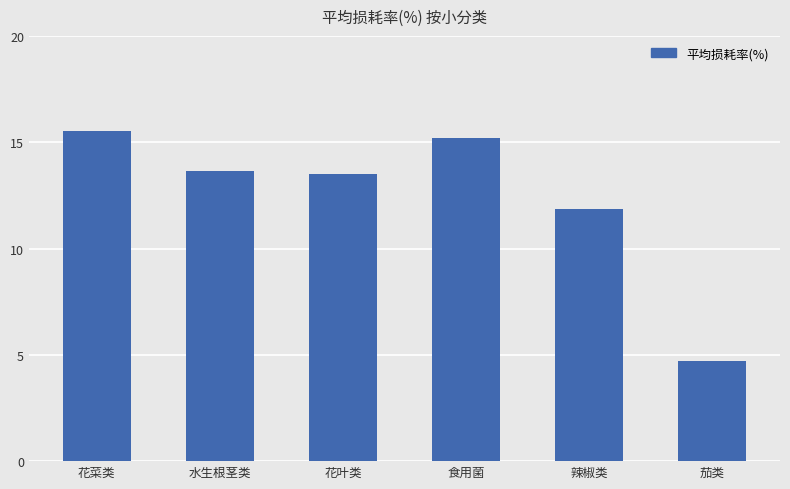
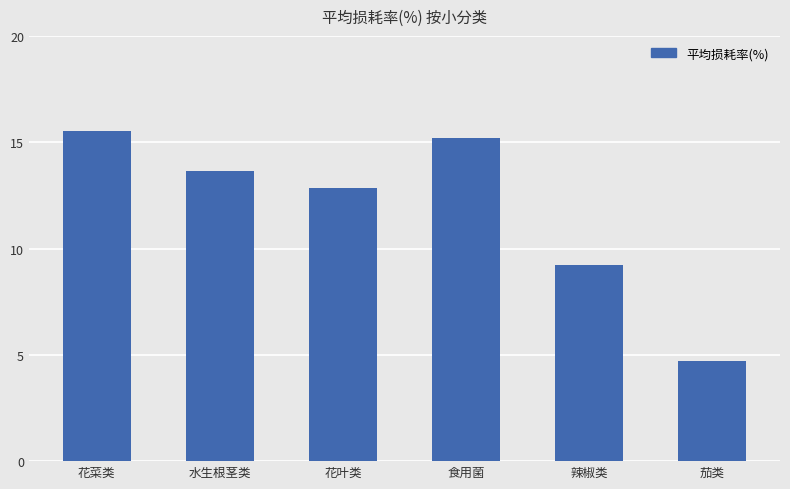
花叶类: 13.5 -> 12.8
辣椒类: 11.9 -> 9.2
